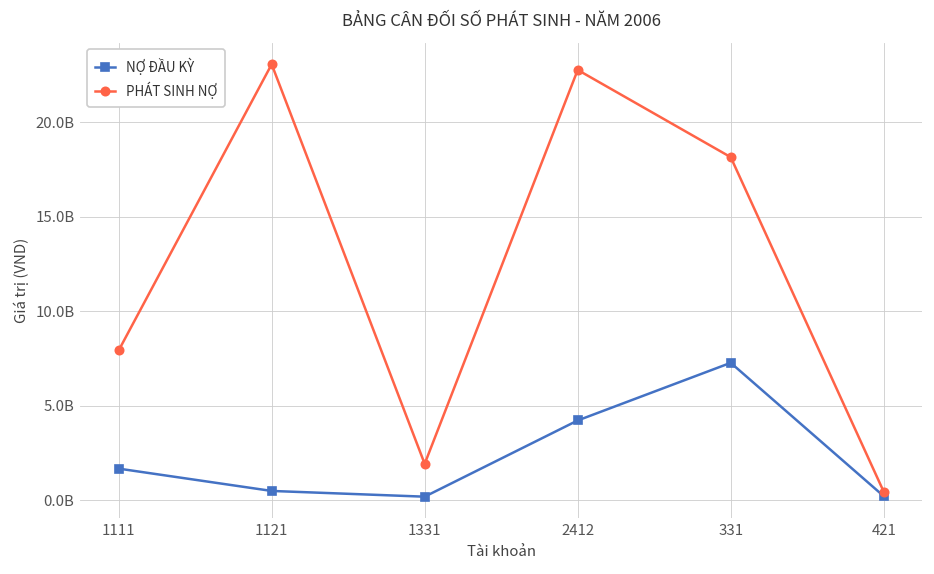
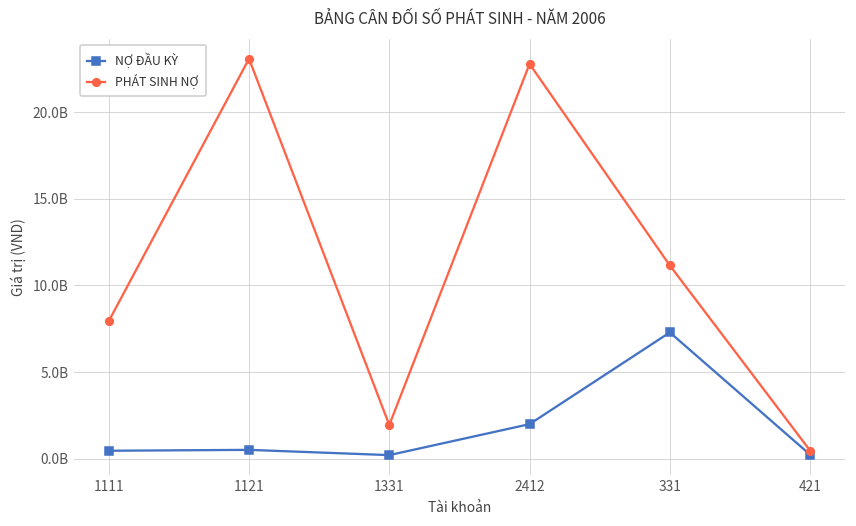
NỢ ĐẦU KỲ, 1111: 1700000000 -> 400000000
NỢ ĐẦU KỲ, 2412: 4200000000 -> 2000000000
PHÁT SINH NỢ, 331: 18200000000 -> 11100000000
